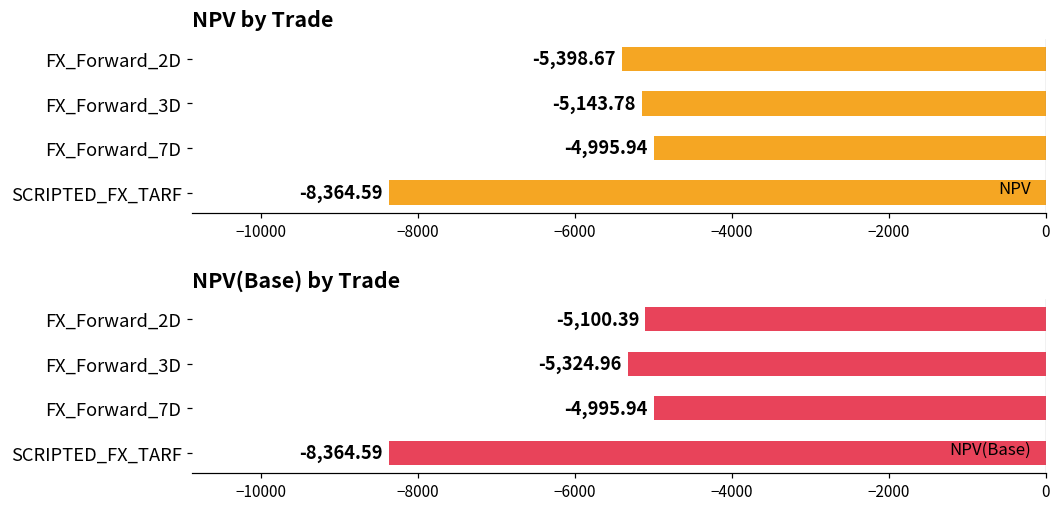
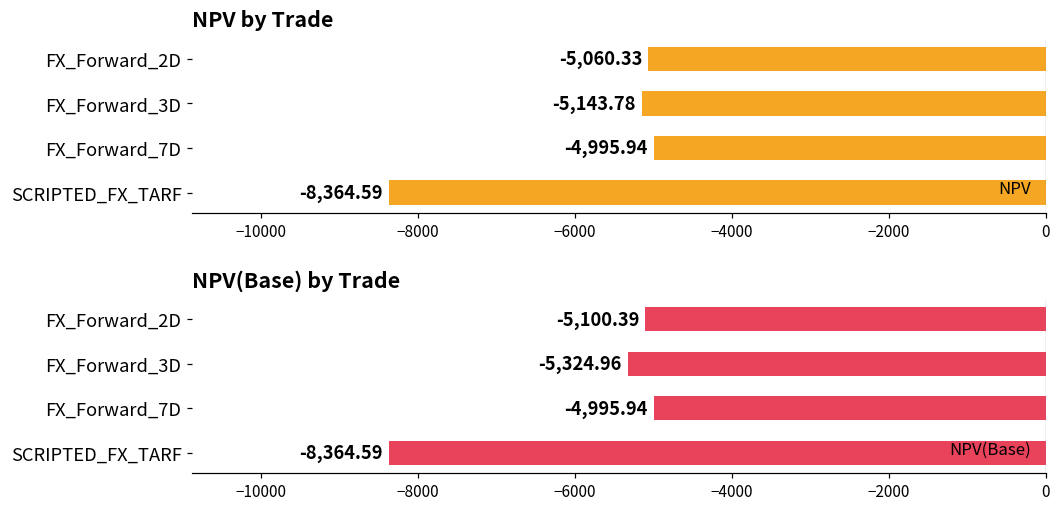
NPV by Trade, FX_Forward_2D: -5,398.67 -> -5,060.33
